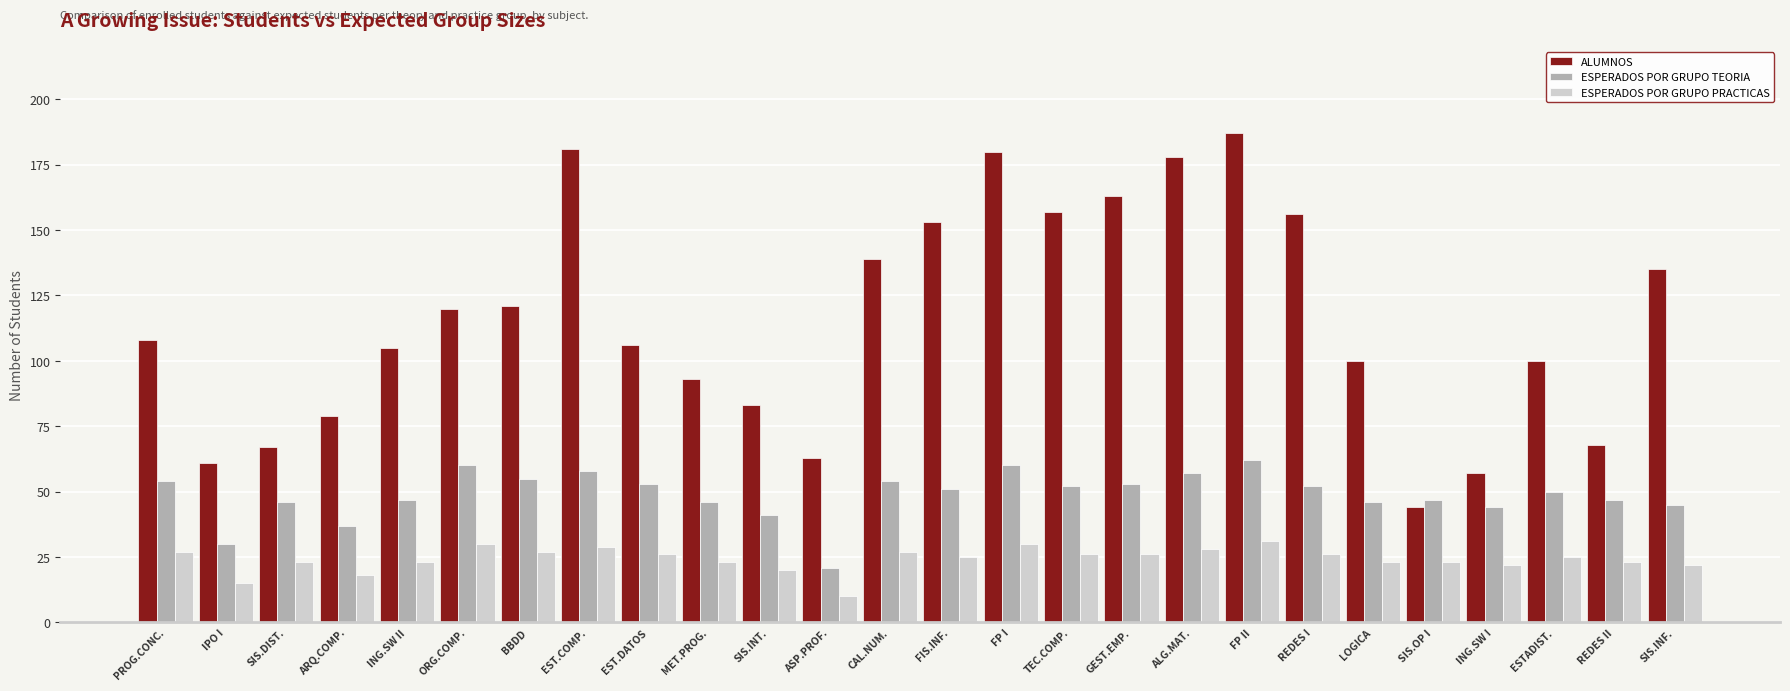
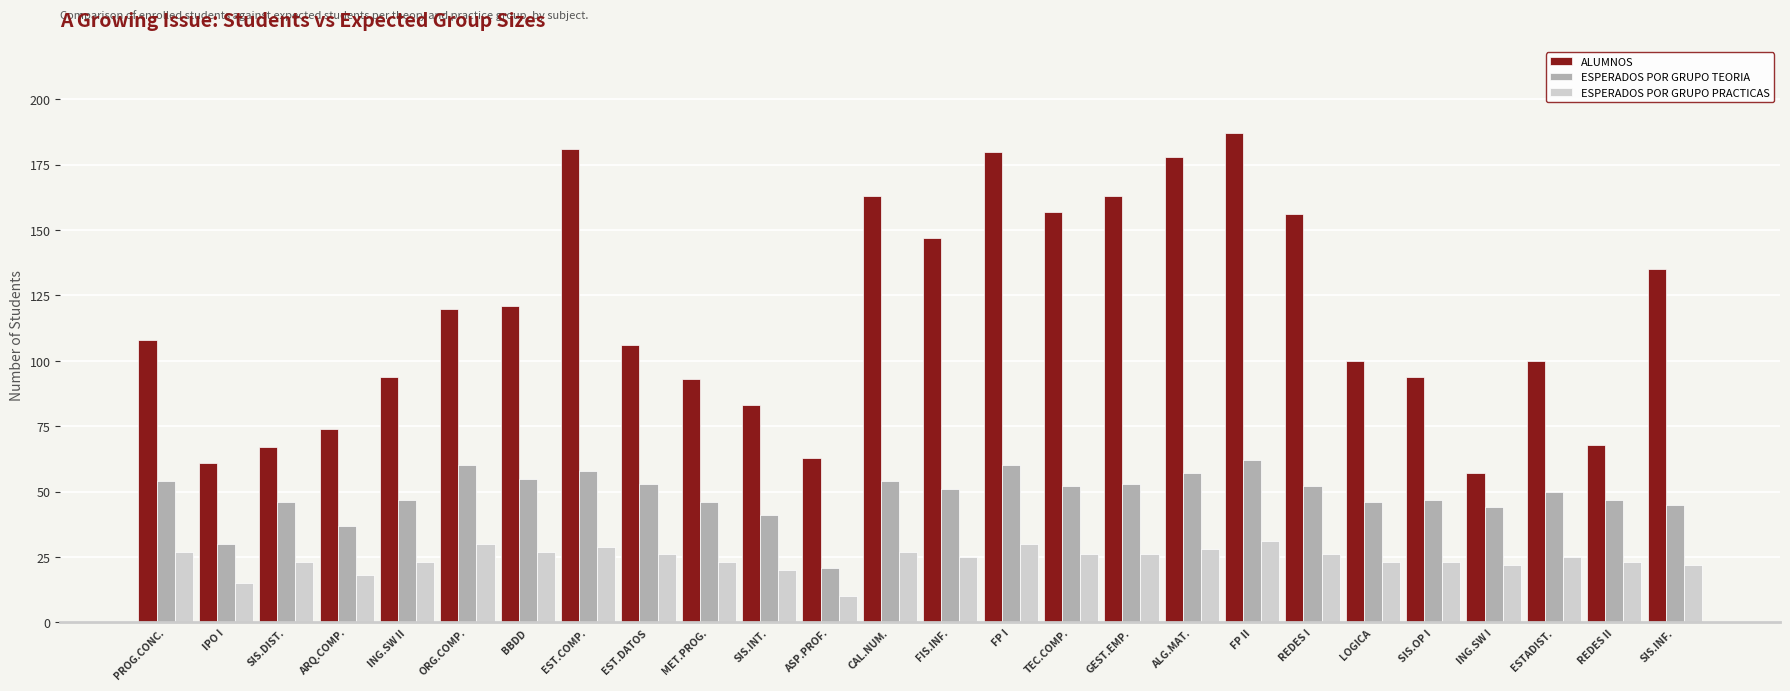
ALUMNOS, ARQ.COMP.: 79 -> 74
ALUMNOS, ING.SW II: 105 -> 94
ALUMNOS, CAL.NUM.: 139 -> 163
ALUMNOS, FIS.INF.: 153 -> 147
ALUMNOS, SIS.OP I: 44 -> 94
